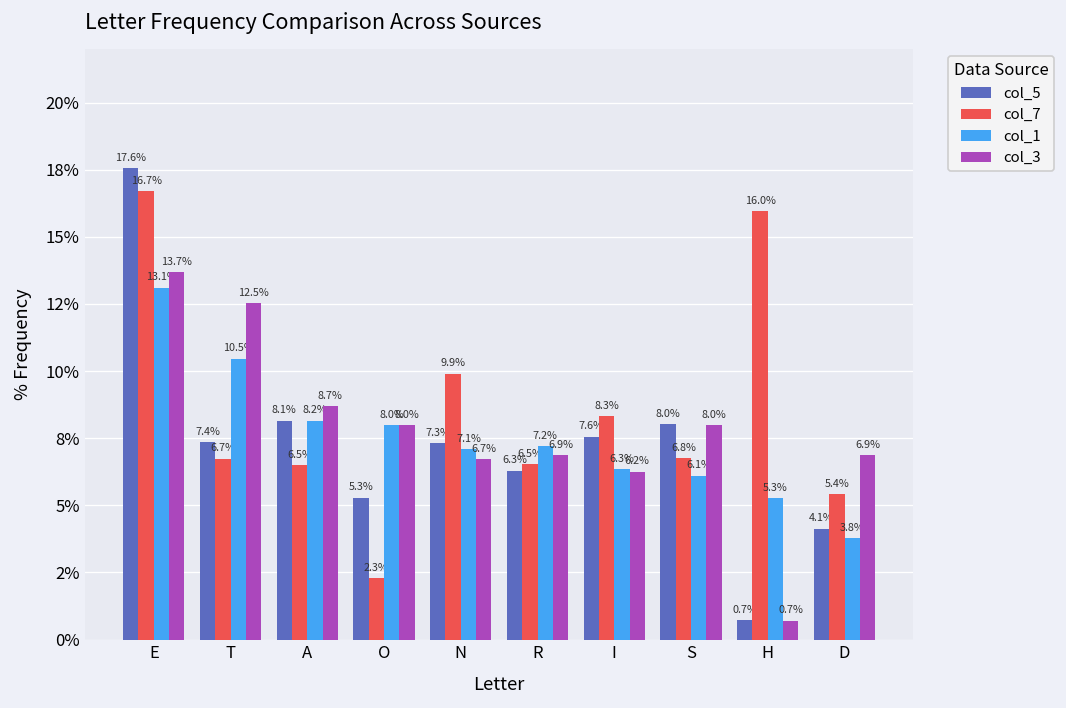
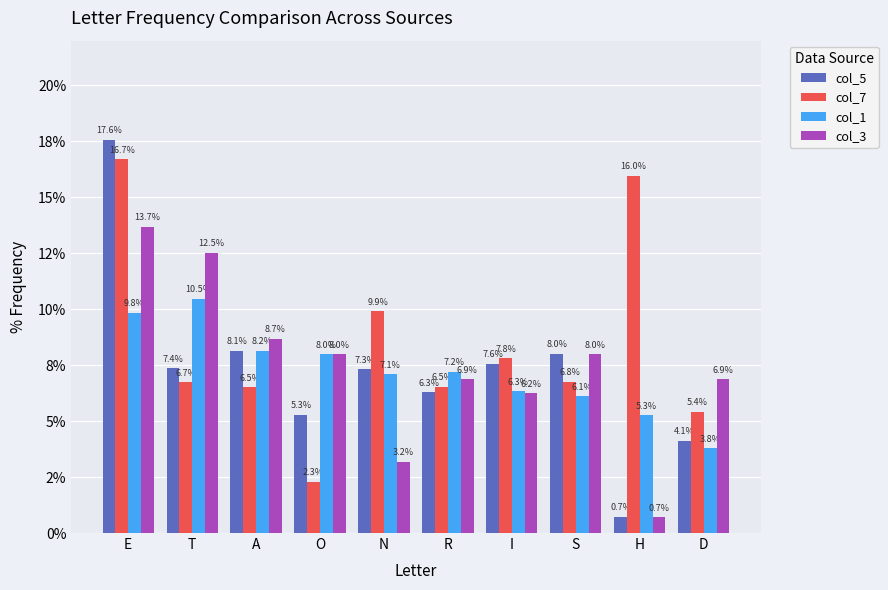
col_1, E: 13.1% -> 9.8%
col_3, N: 6.7% -> 3.2%
col_7, I: 8.3% -> 7.8%
